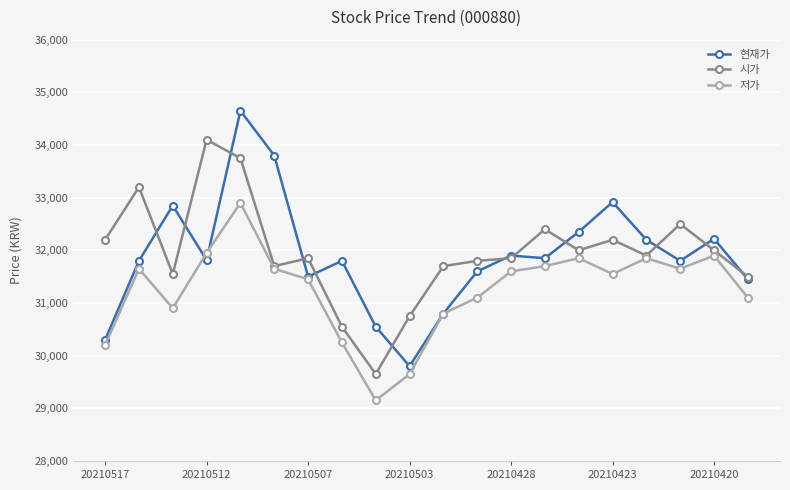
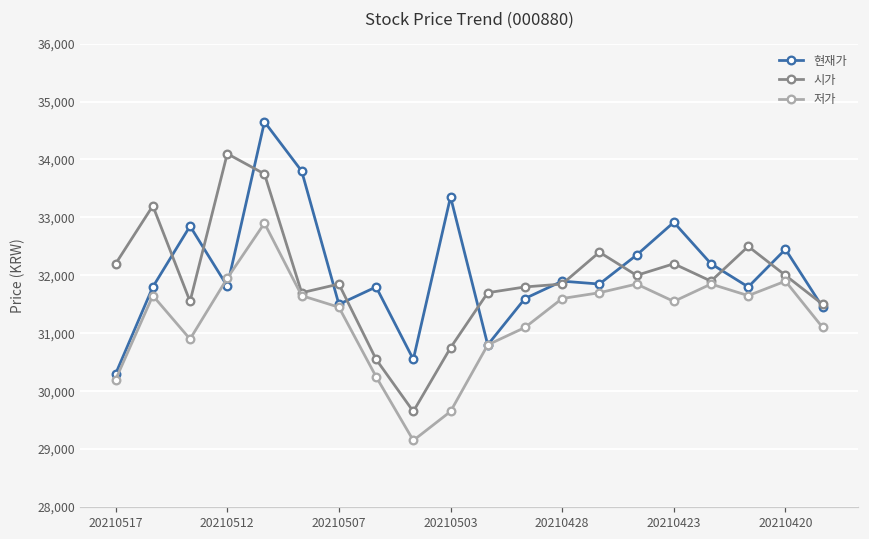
현재가, 20210503: 29,800 -> 33,400
현재가, 20210420: 32,200 -> 32,500
